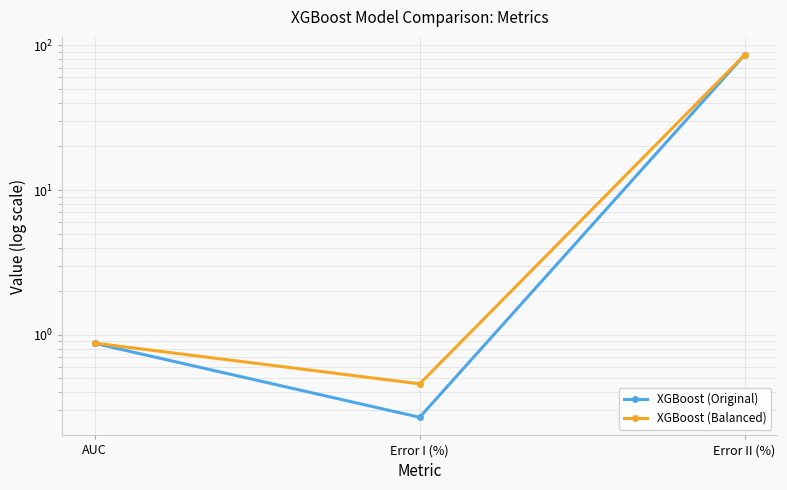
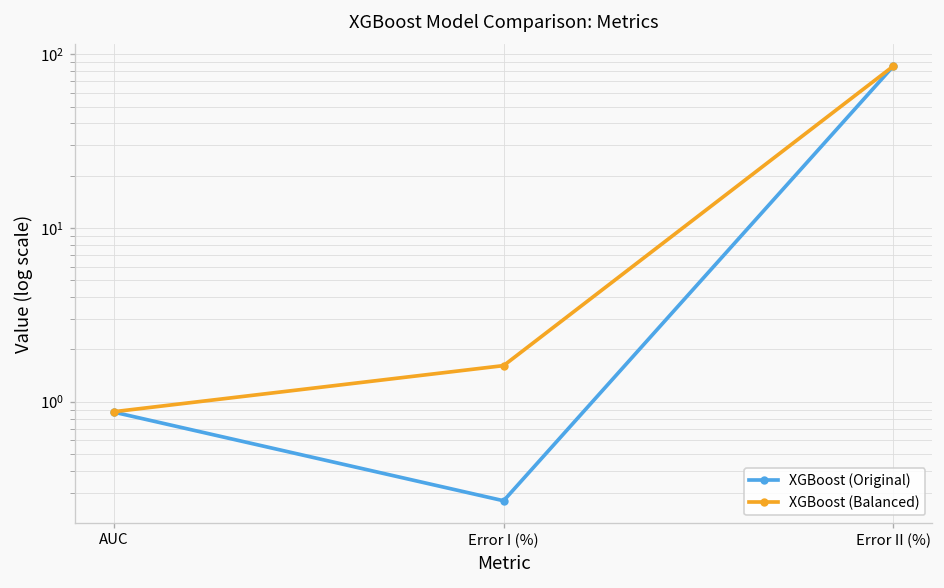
XGBoost (Balanced), Error I (%): 0.46 -> 1.6
